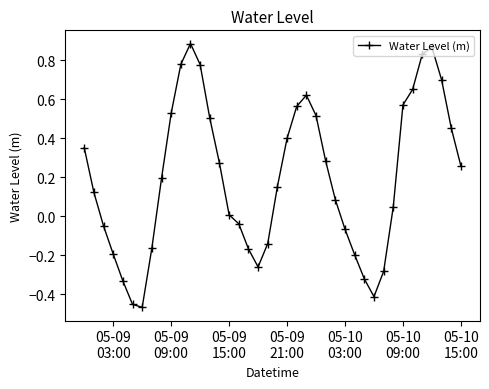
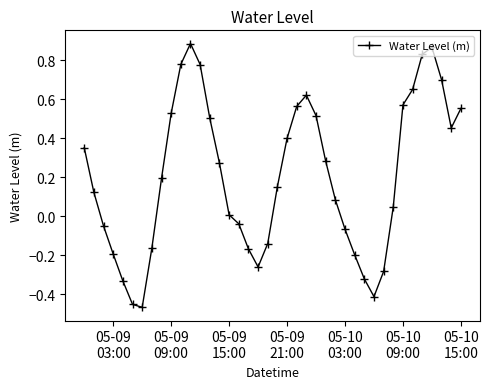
05-10 15:00: 0.26 -> 0.55
